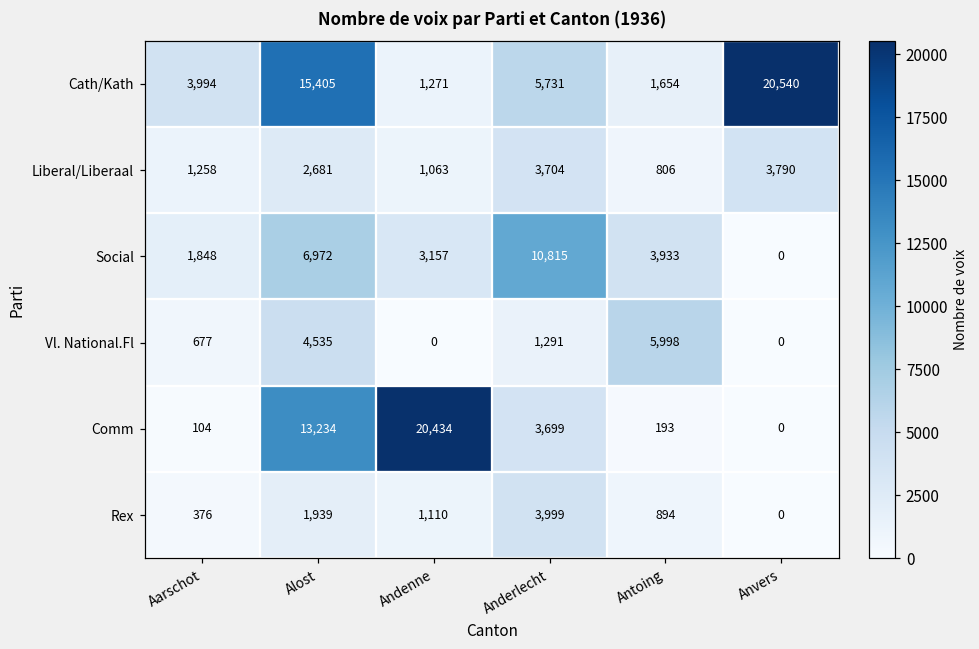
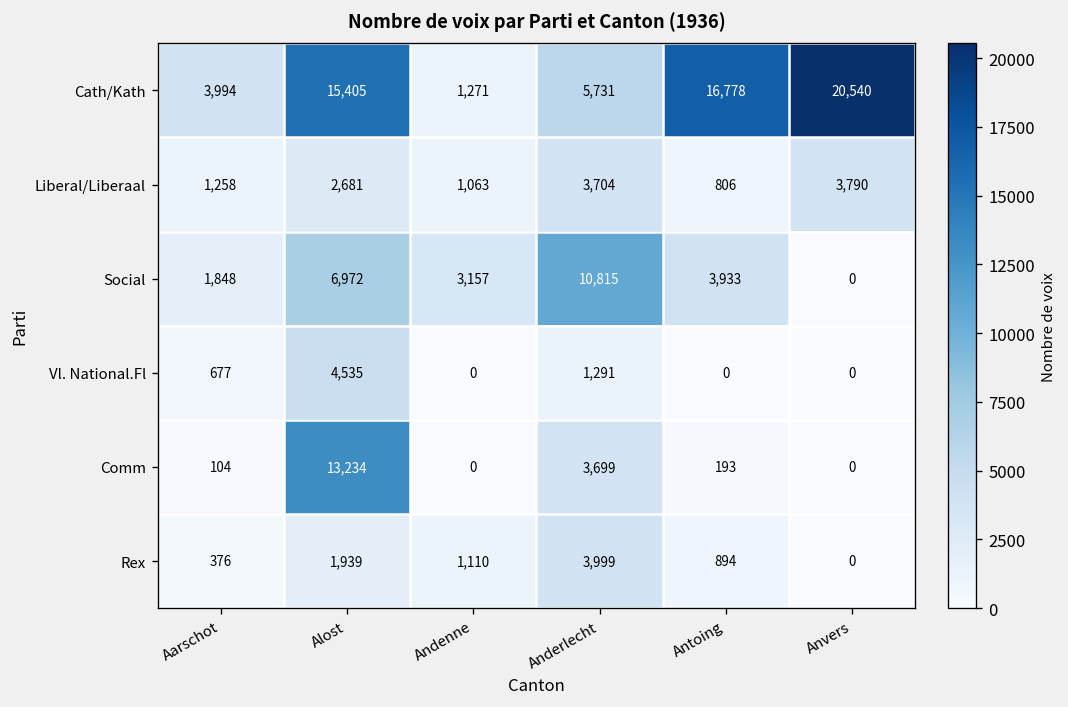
Cath/Kath, Antoing: 1,654 -> 16,778
Vl. National.Fl, Antoing: 5,998 -> 0
Comm, Andenne: 20,434 -> 0
